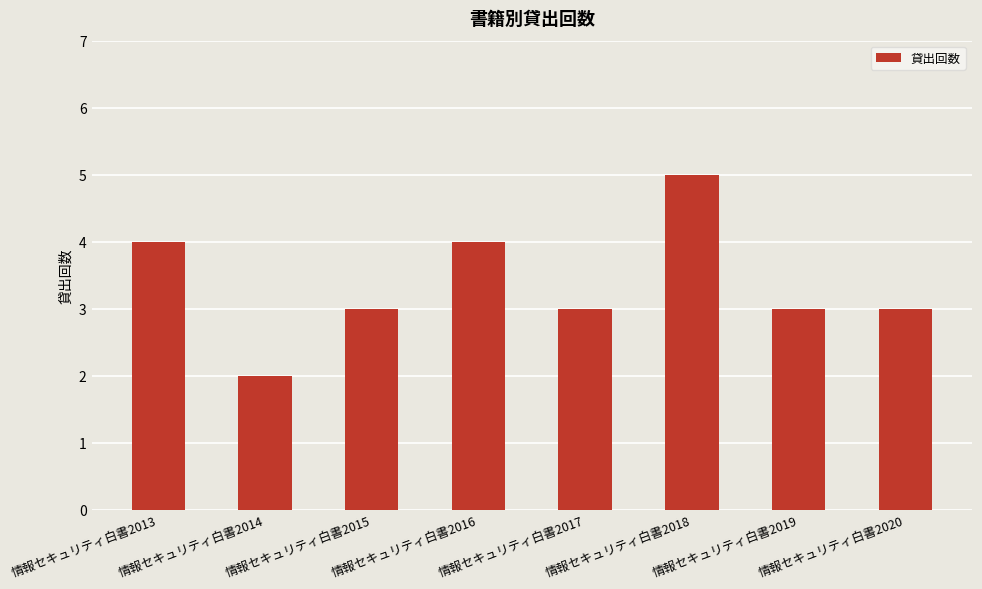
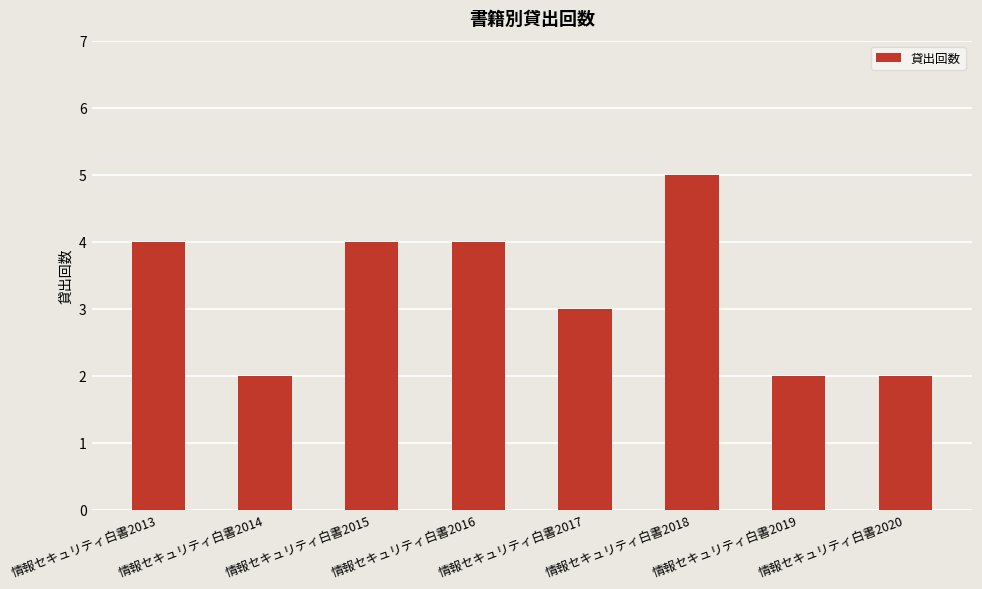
情報セキュリティ白書2015: 3 -> 4
情報セキュリティ白書2019: 3 -> 2
情報セキュリティ白書2020: 3 -> 2
